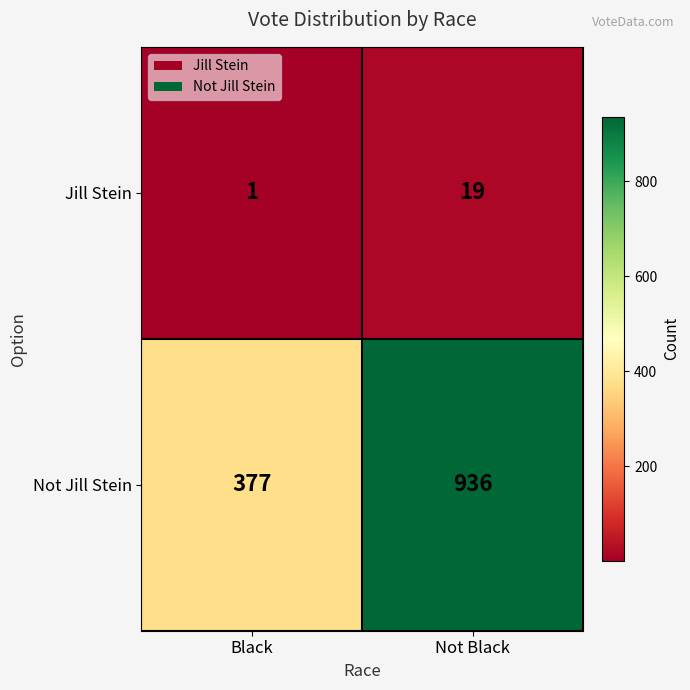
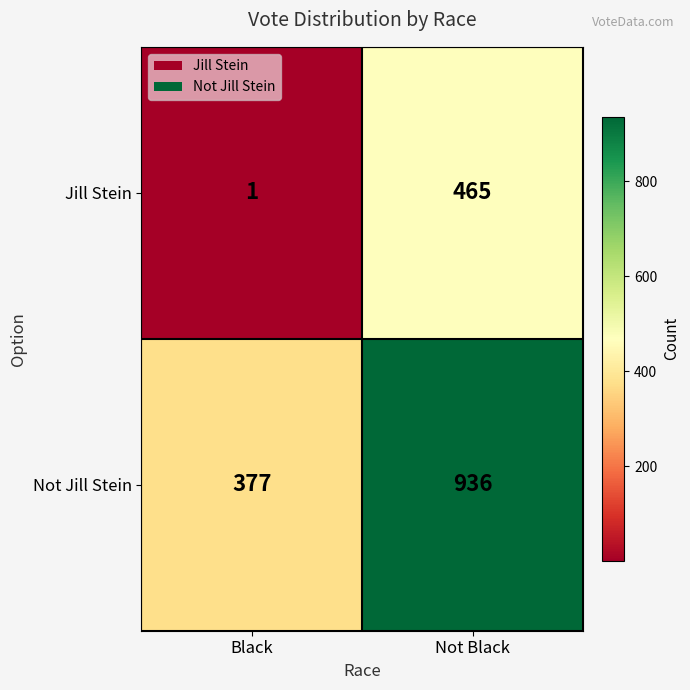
Jill Stein, Not Black: 19 -> 465
